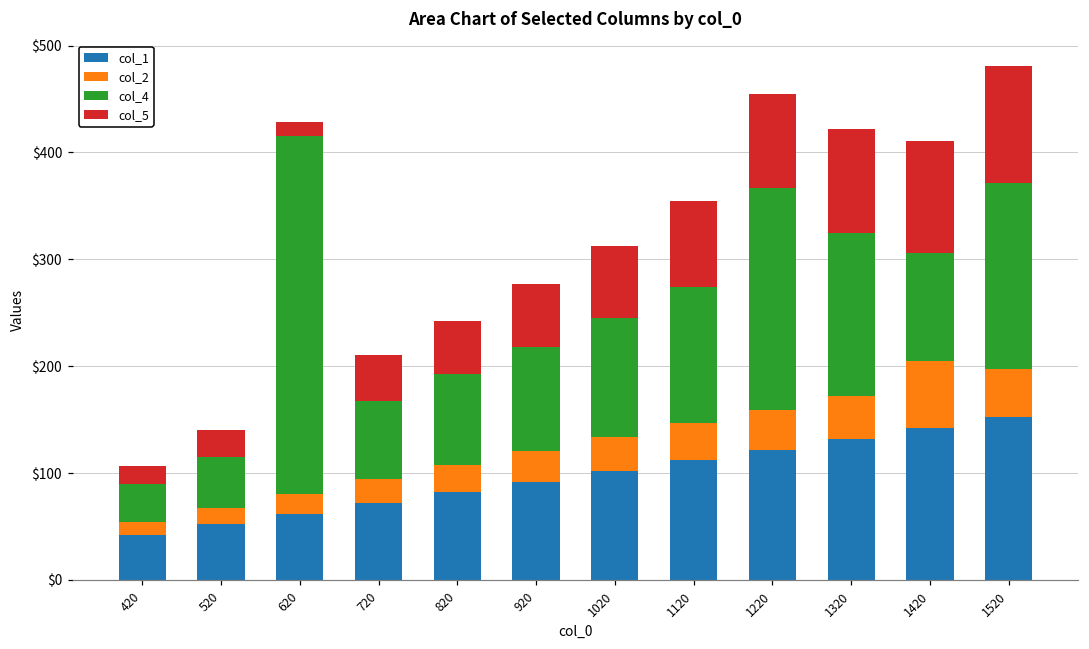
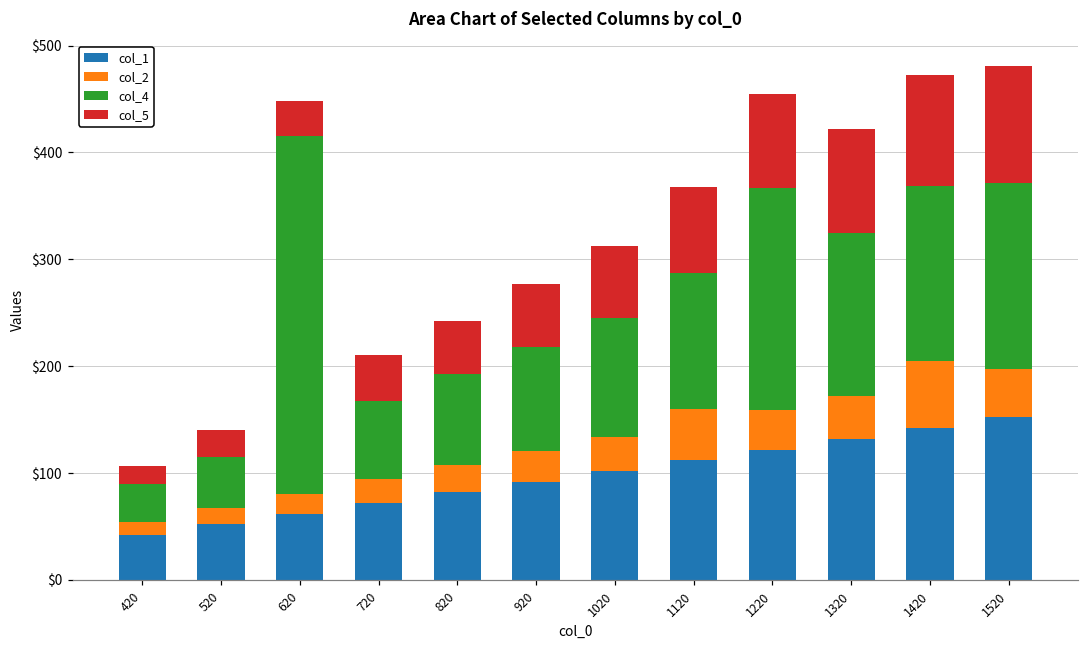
col_5, 620: $10 -> $30
col_2, 1120: $30 -> $50
col_4, 1420: $100 -> $160
